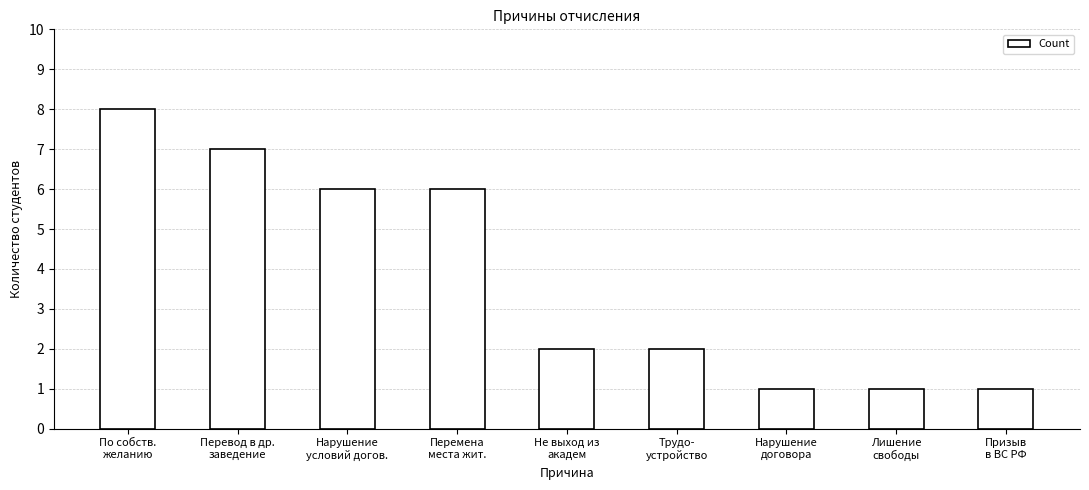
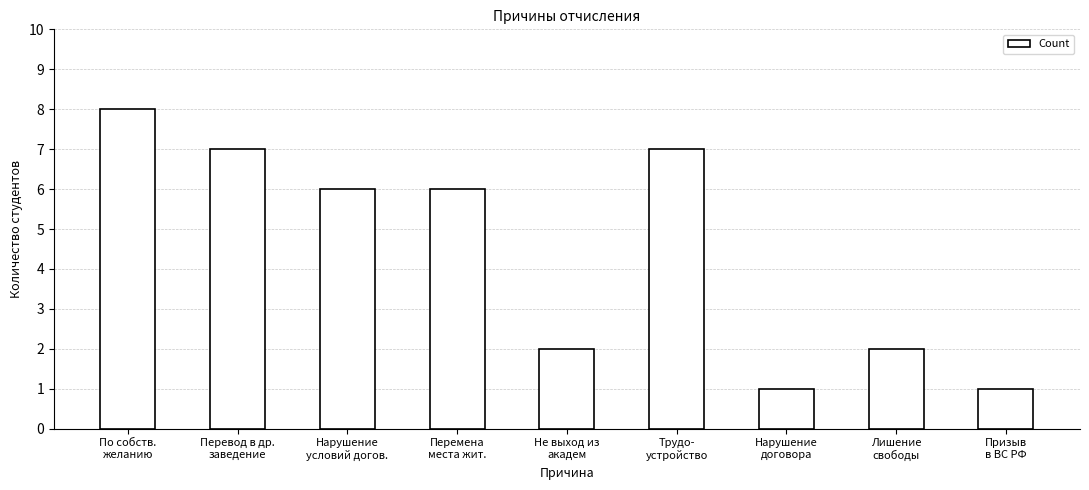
Трудо- устройство: 2 -> 7
Лишение свободы: 1 -> 2
